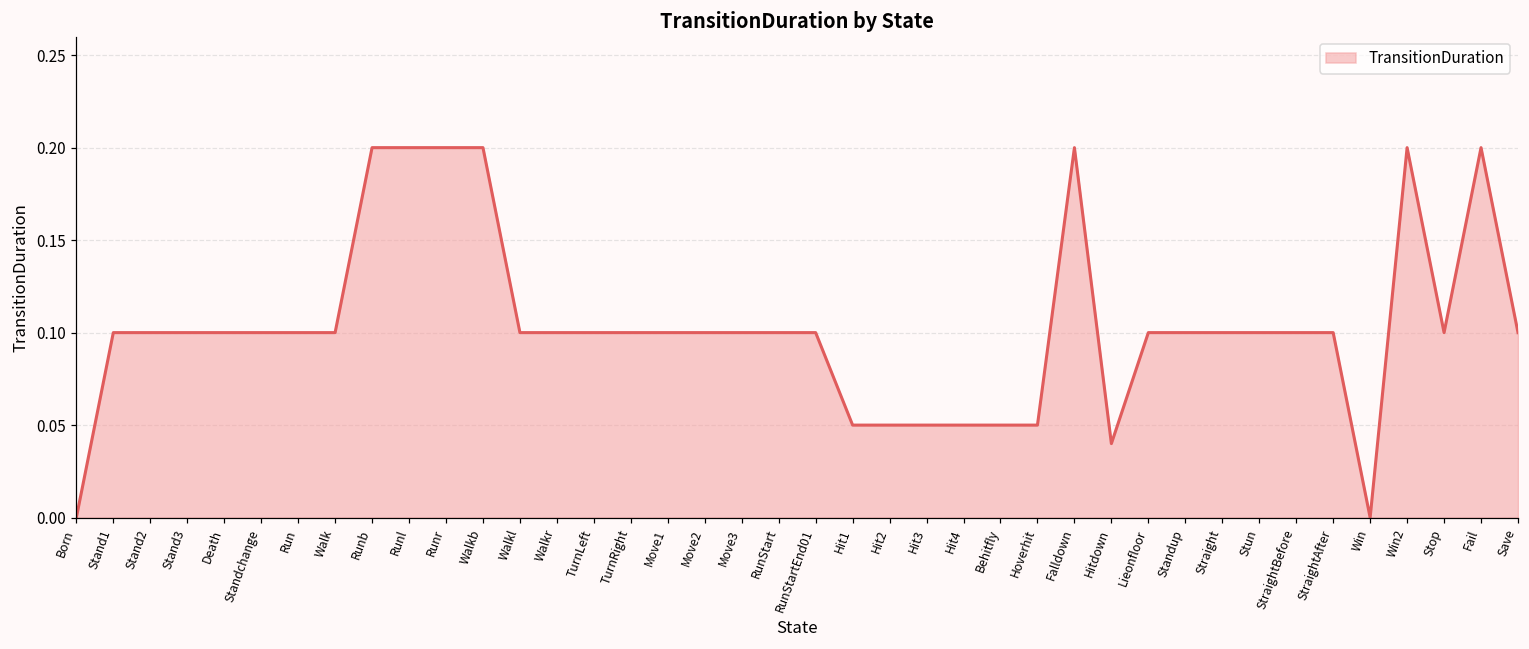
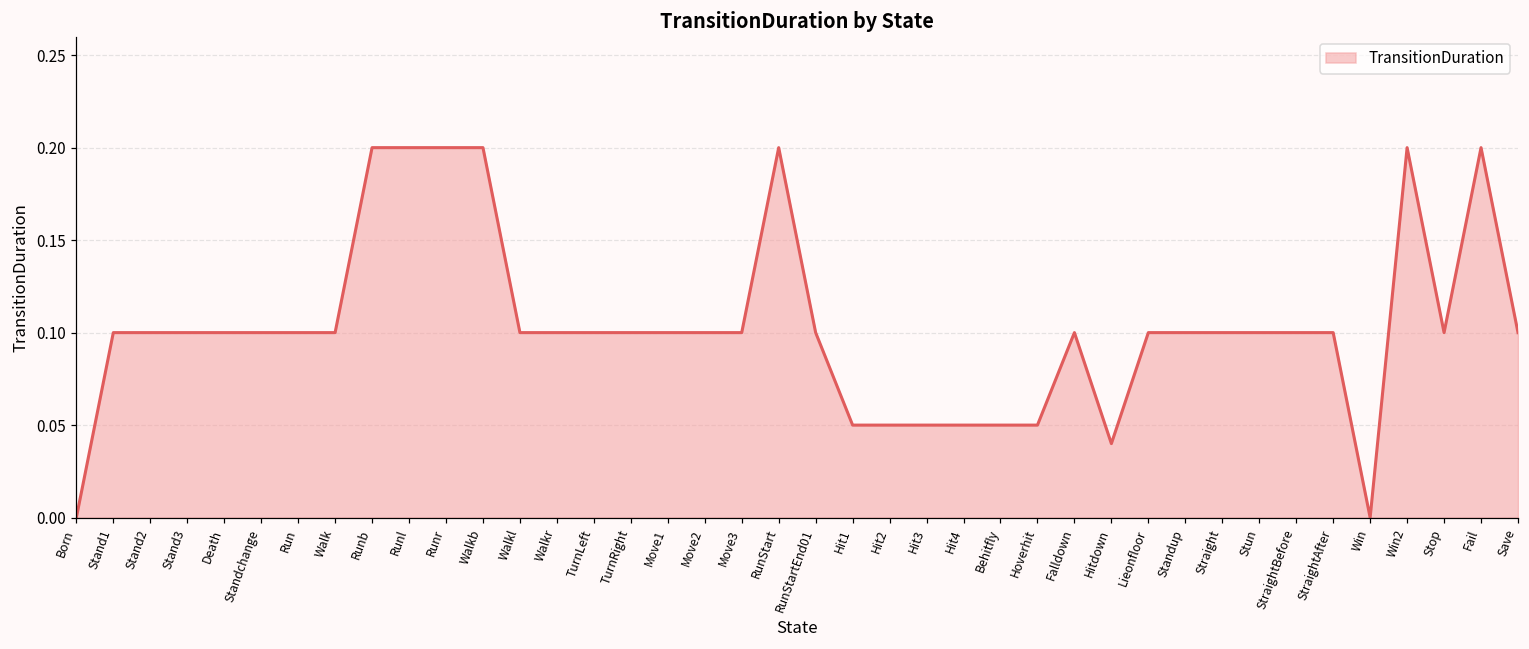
RunStart: 0.1 -> 0.2
Falldown: 0.2 -> 0.1
